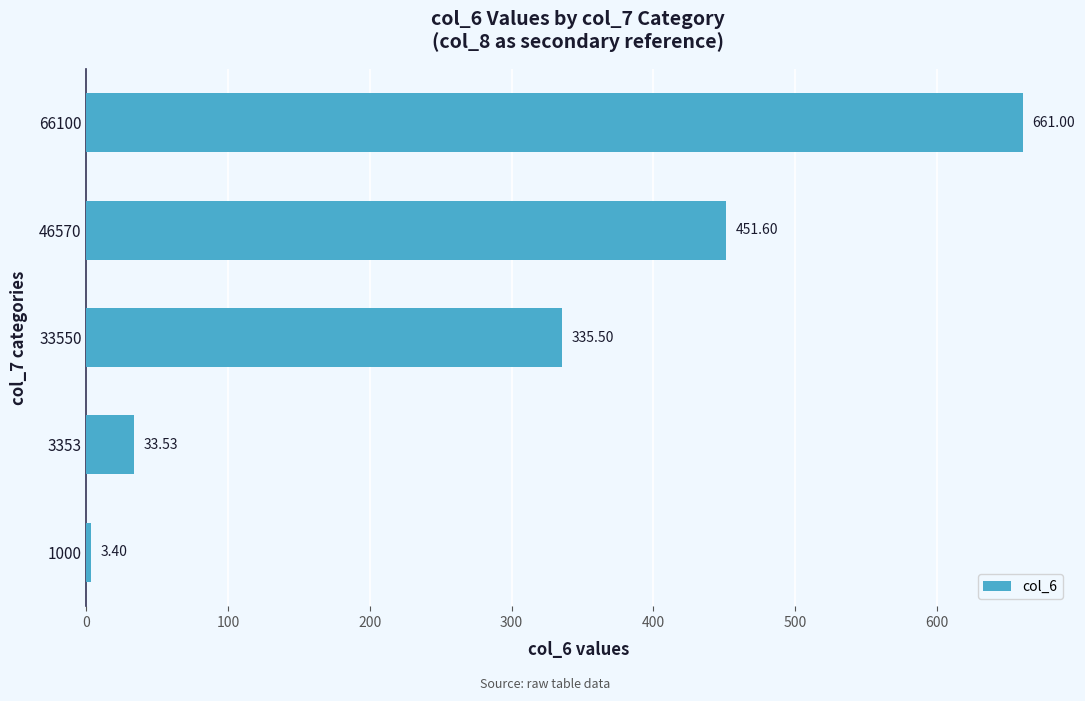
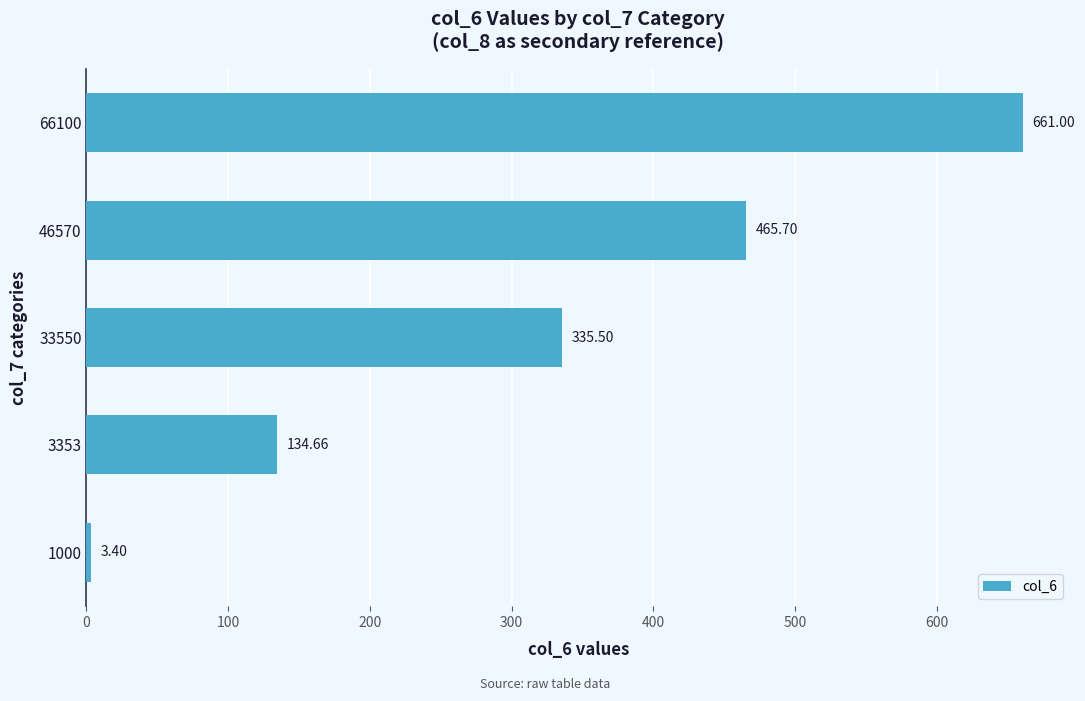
46570: 451.60 -> 465.70
3353: 33.53 -> 134.66
